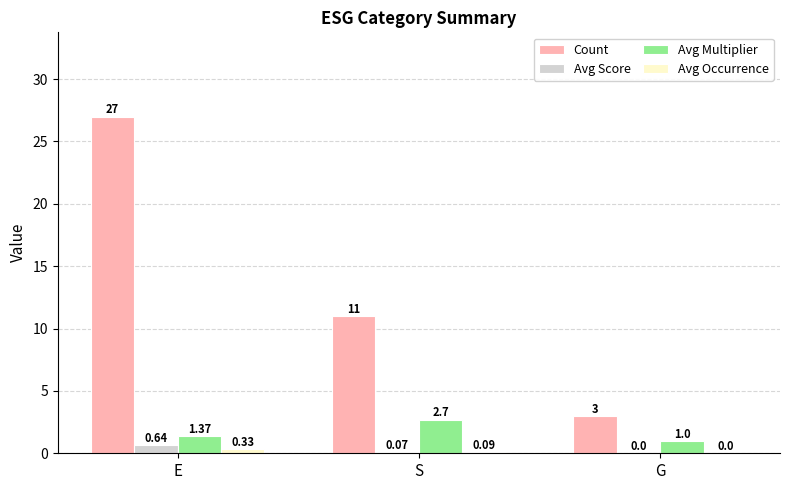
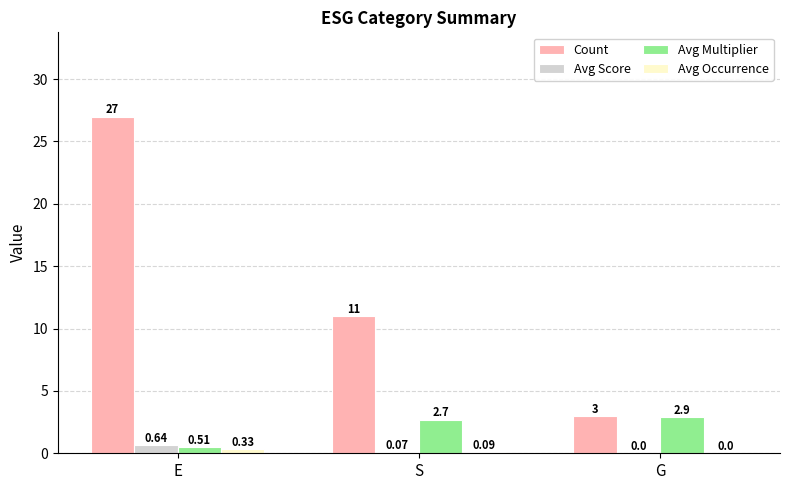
Avg Multiplier, E: 1.37 -> 0.51
Avg Multiplier, G: 1.0 -> 2.9
